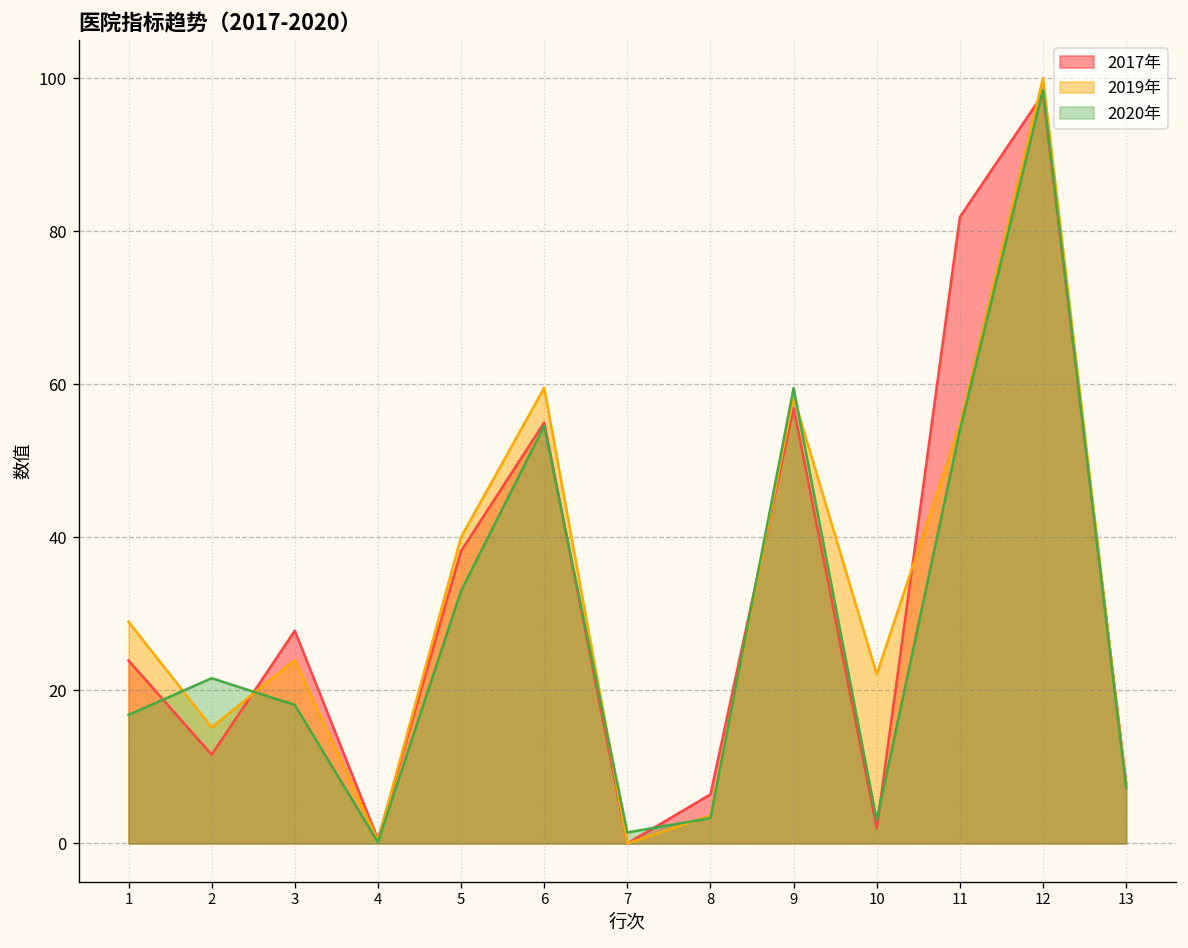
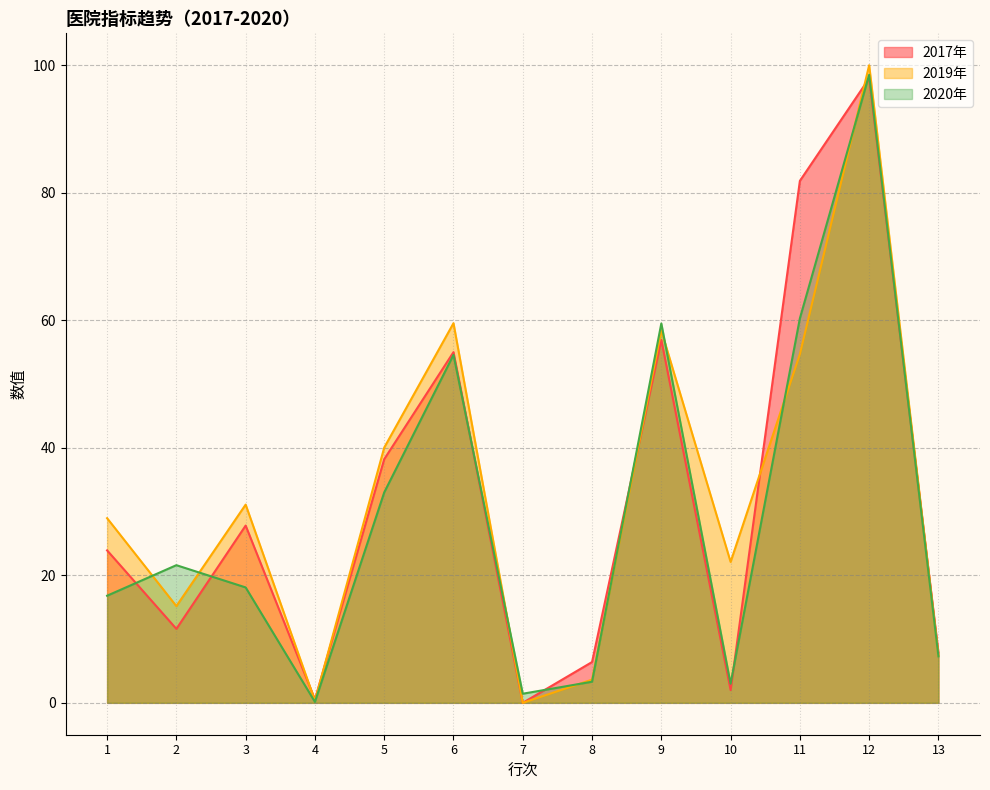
2019年, 3: 24 -> 31
2020年, 11: 54 -> 60
